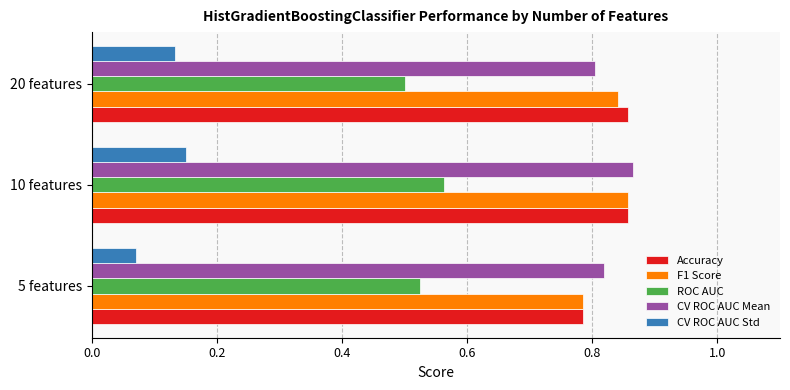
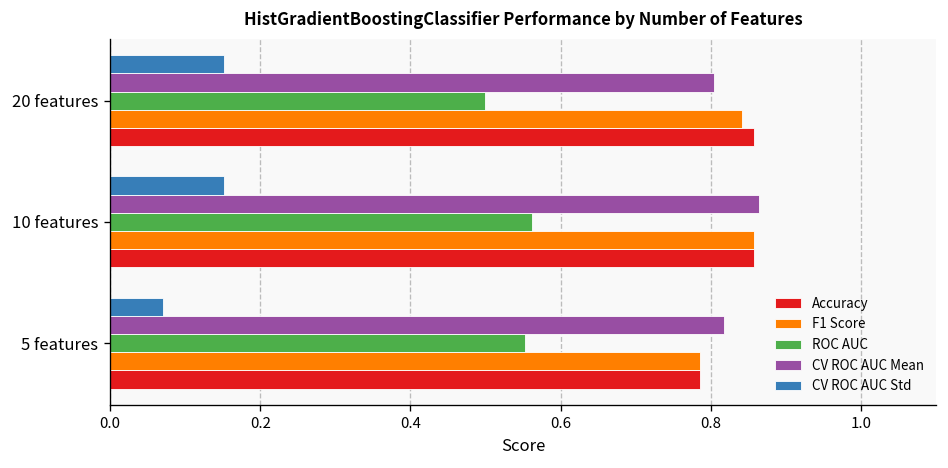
CV ROC AUC Std, 20 features: 0.13 -> 0.15
ROC AUC, 5 features: 0.52 -> 0.55
